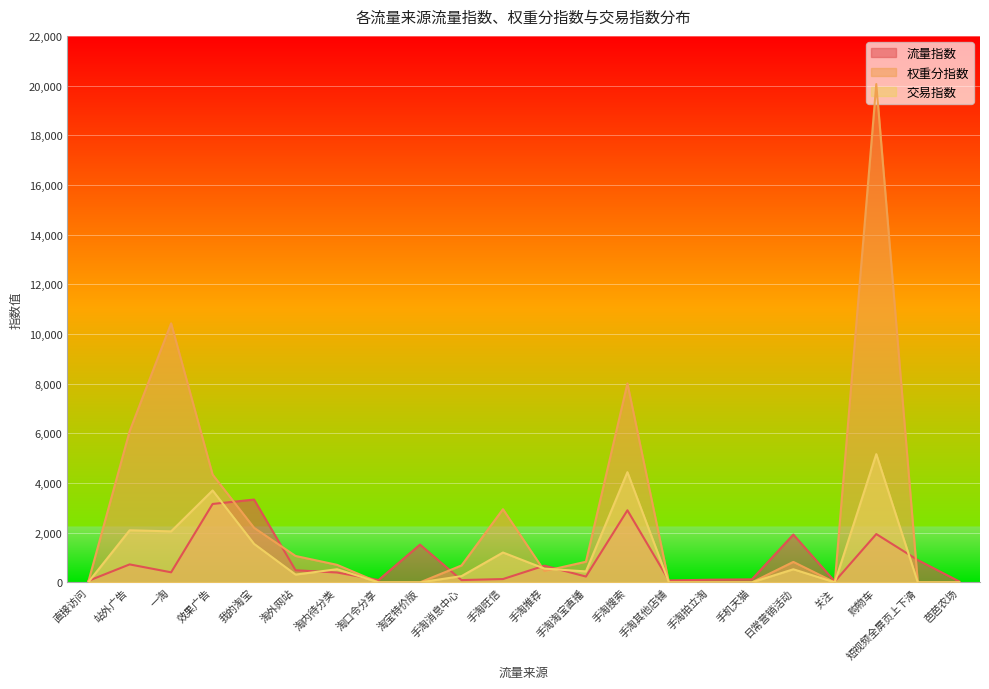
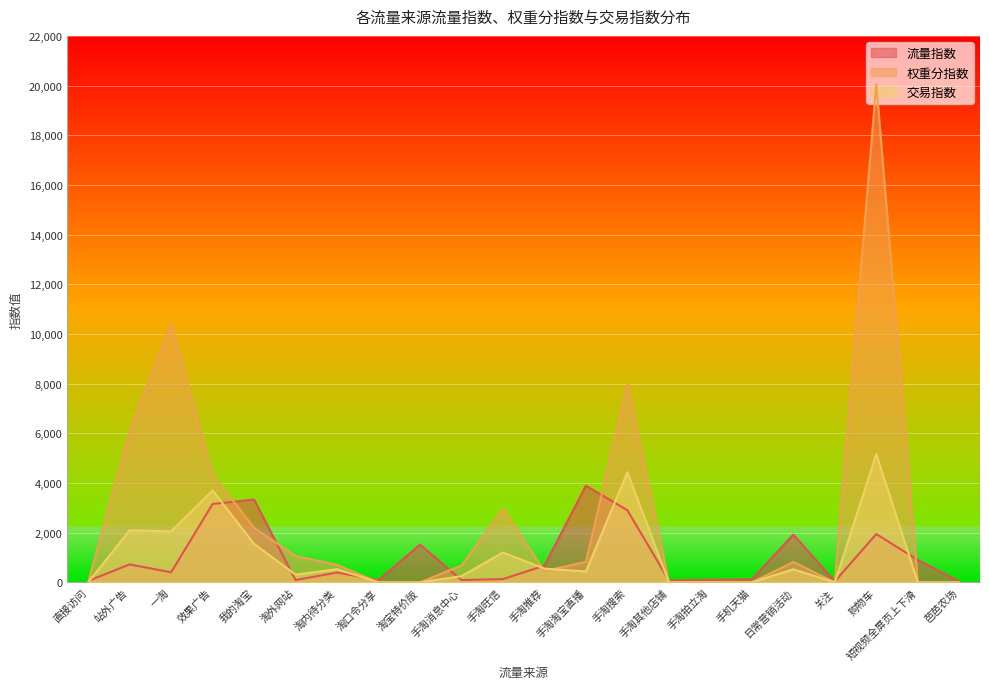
流量指数, 淘外网站: 500 -> 100
流量指数, 手淘淘宝直播: 200 -> 3,900
